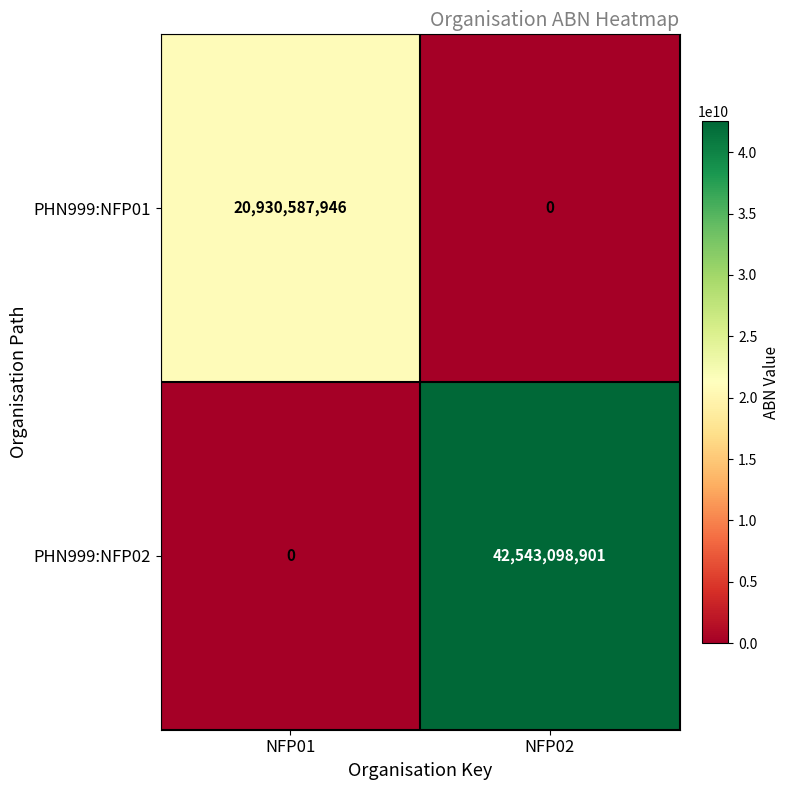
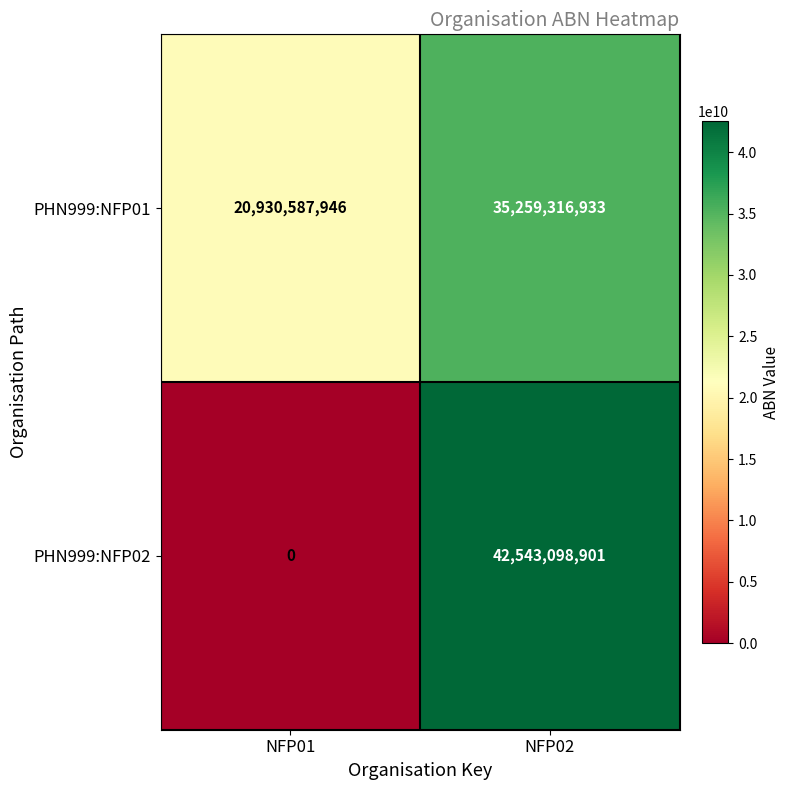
PHN999:NFP01, NFP02: 0 -> 35,259,316,933
